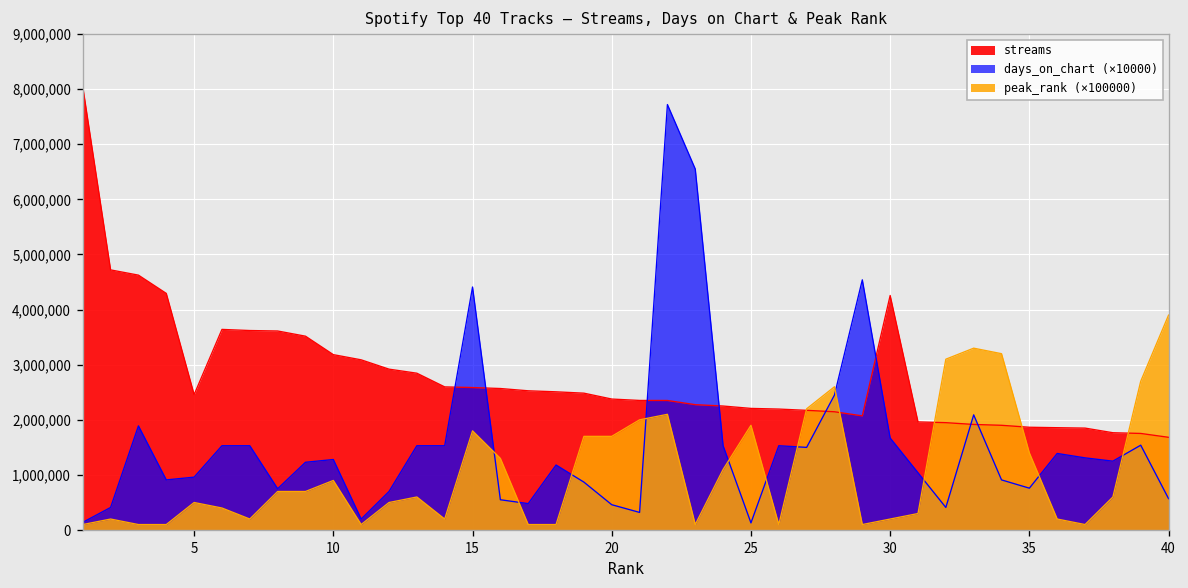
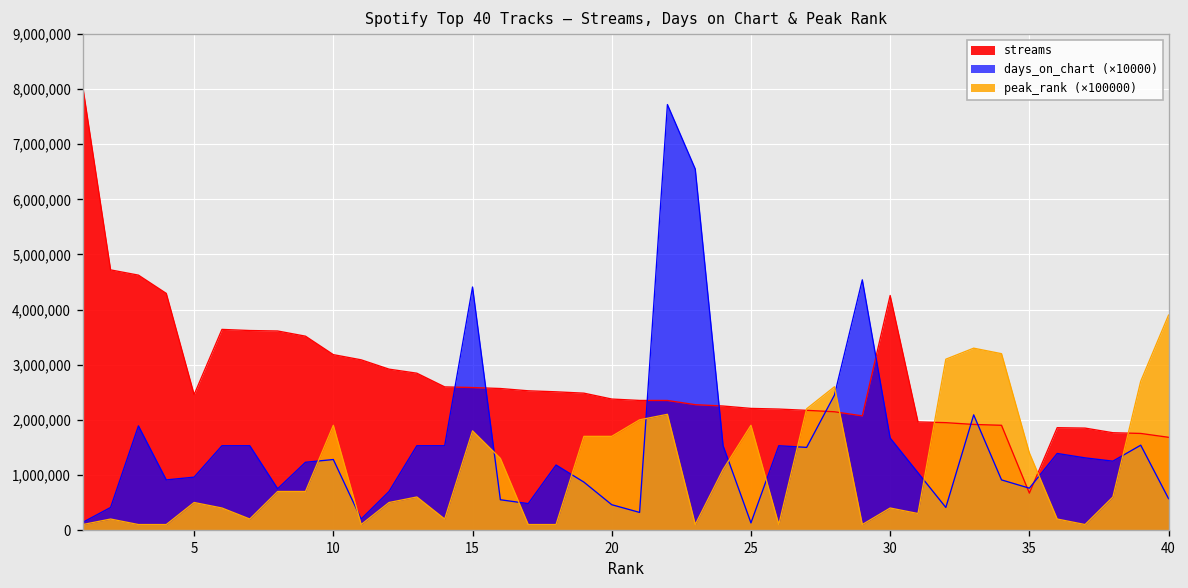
peak_rank (×100000), 10: 900,000 -> 1,900,000
peak_rank (×100000), 30: 200,000 -> 400,000
streams, 35: 1,900,000 -> 700,000
